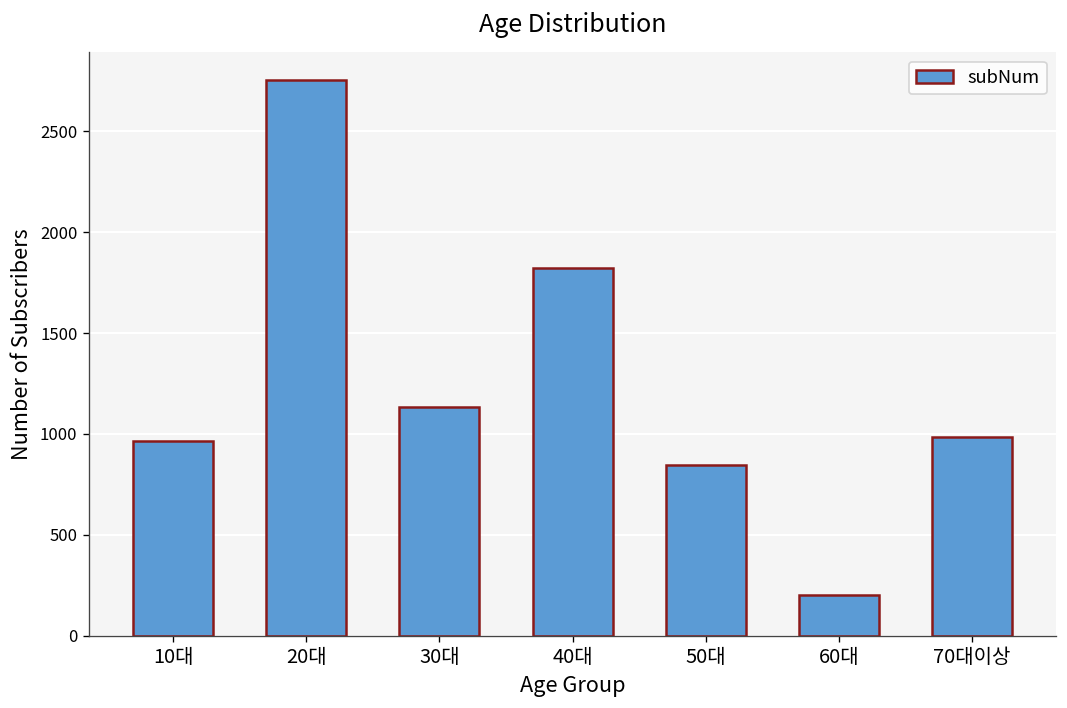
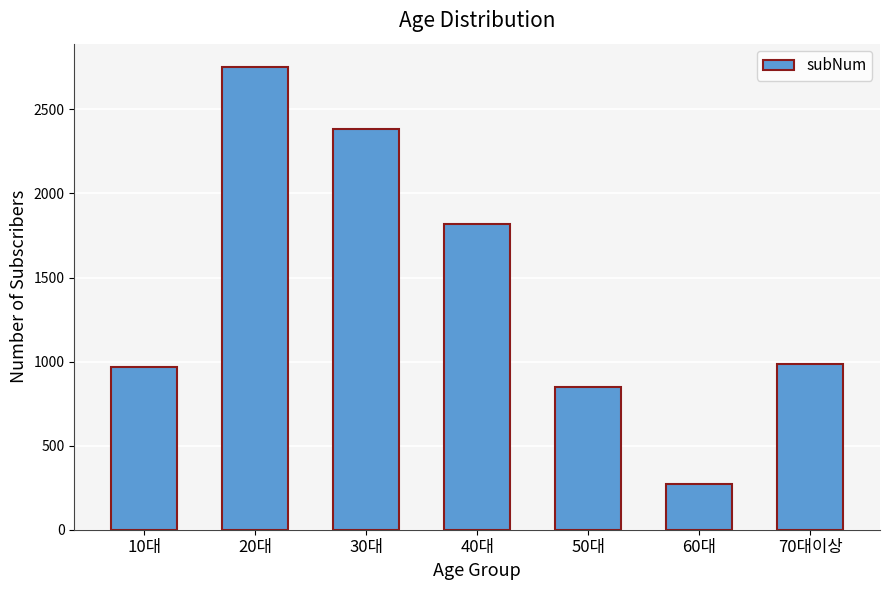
30대: 1140 -> 2380
60대: 200 -> 270
